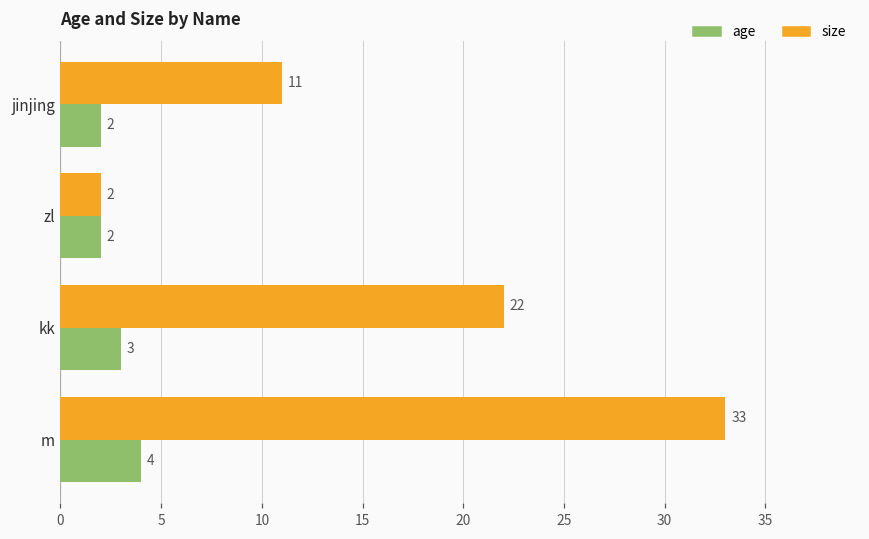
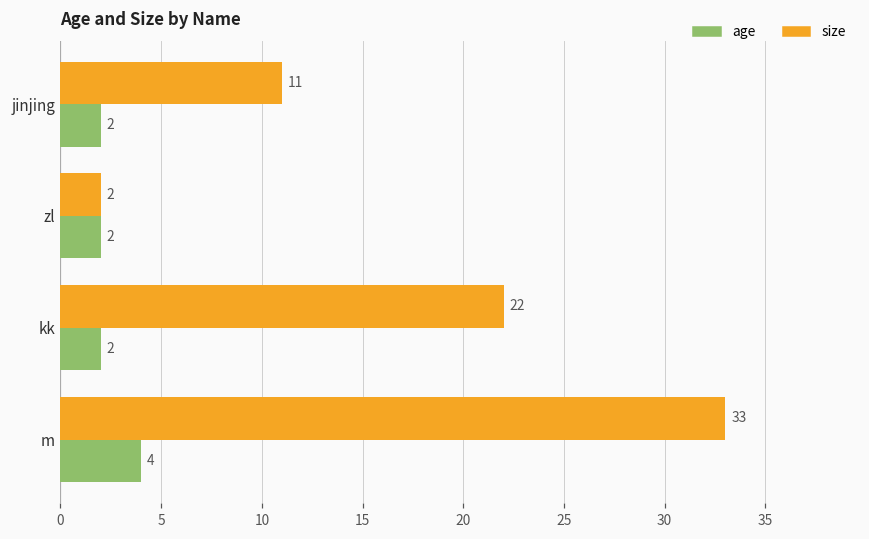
age, kk: 3 -> 2
